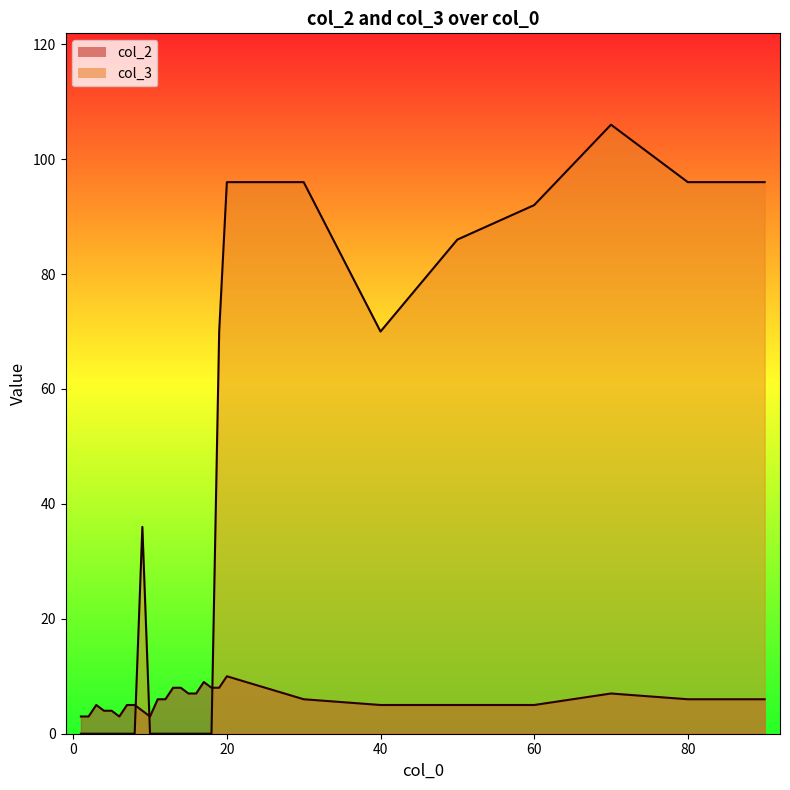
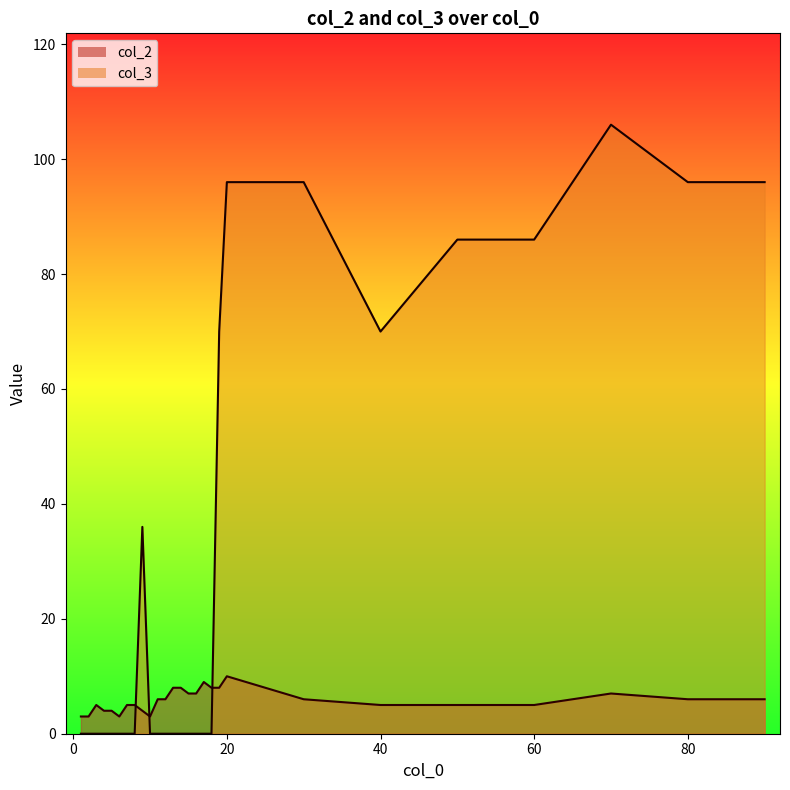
col_3, 60: 92 -> 86
